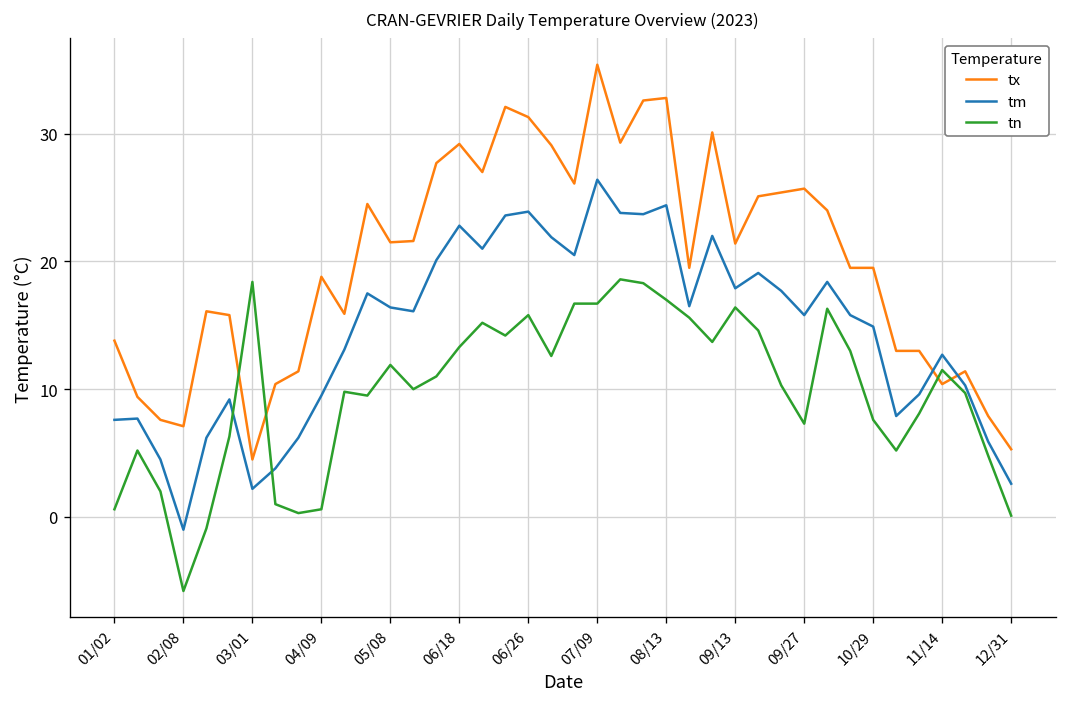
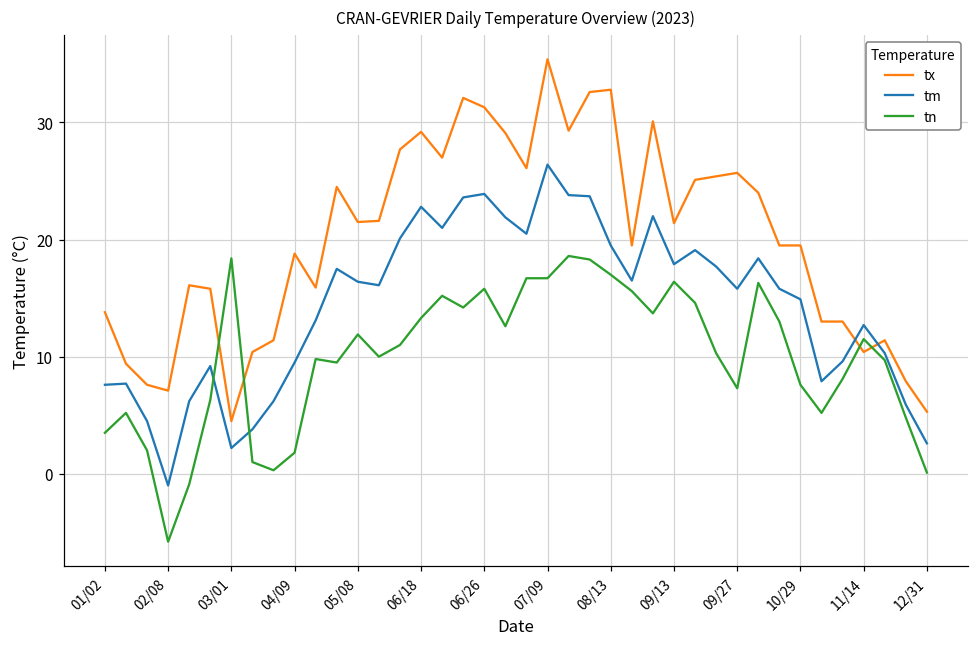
tn, 01/02: 0.6 -> 3.5
tn, 04/09: 0.6 -> 1.8
tm, 08/13: 24.4 -> 19.5
